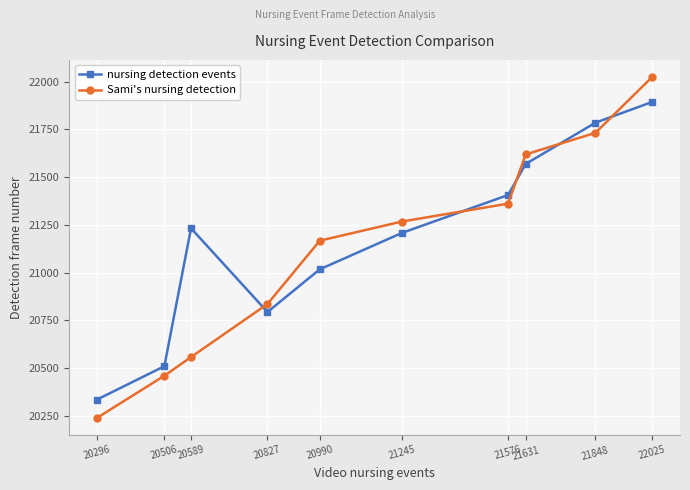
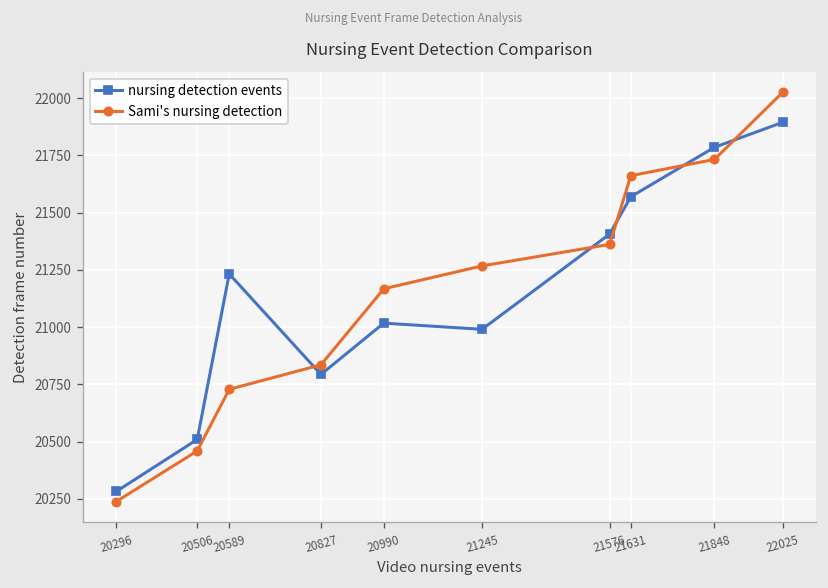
nursing detection events, 20296: 20330 -> 20280
Sami's nursing detection, 20589: 20560 -> 20730
nursing detection events, 21245: 21210 -> 20990
Sami's nursing detection, 21631: 21620 -> 21660
